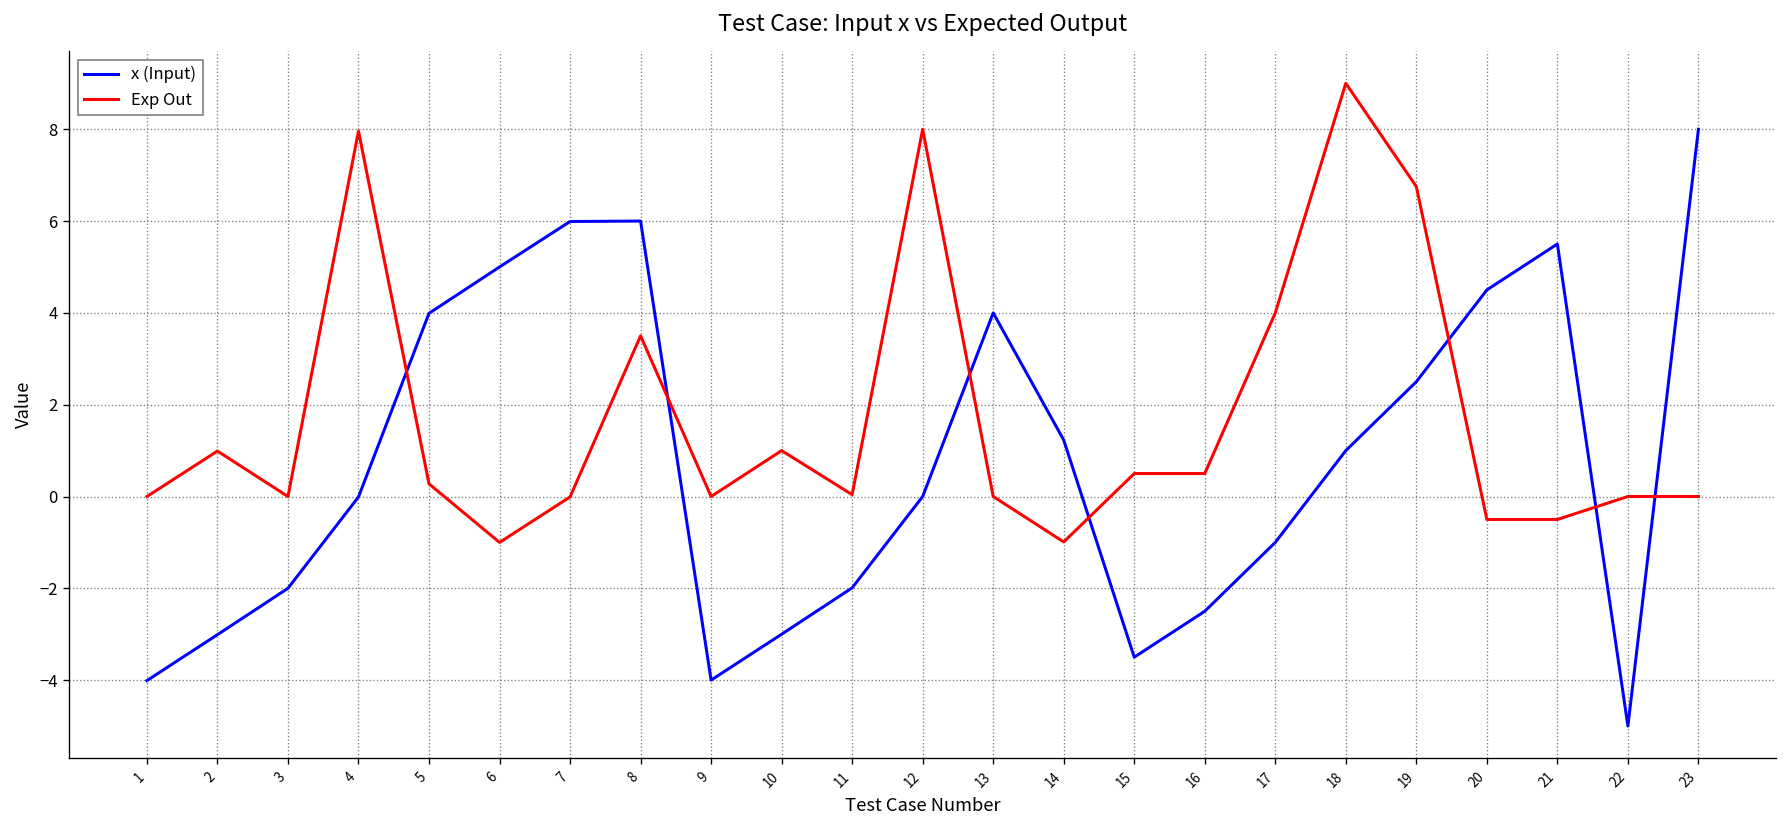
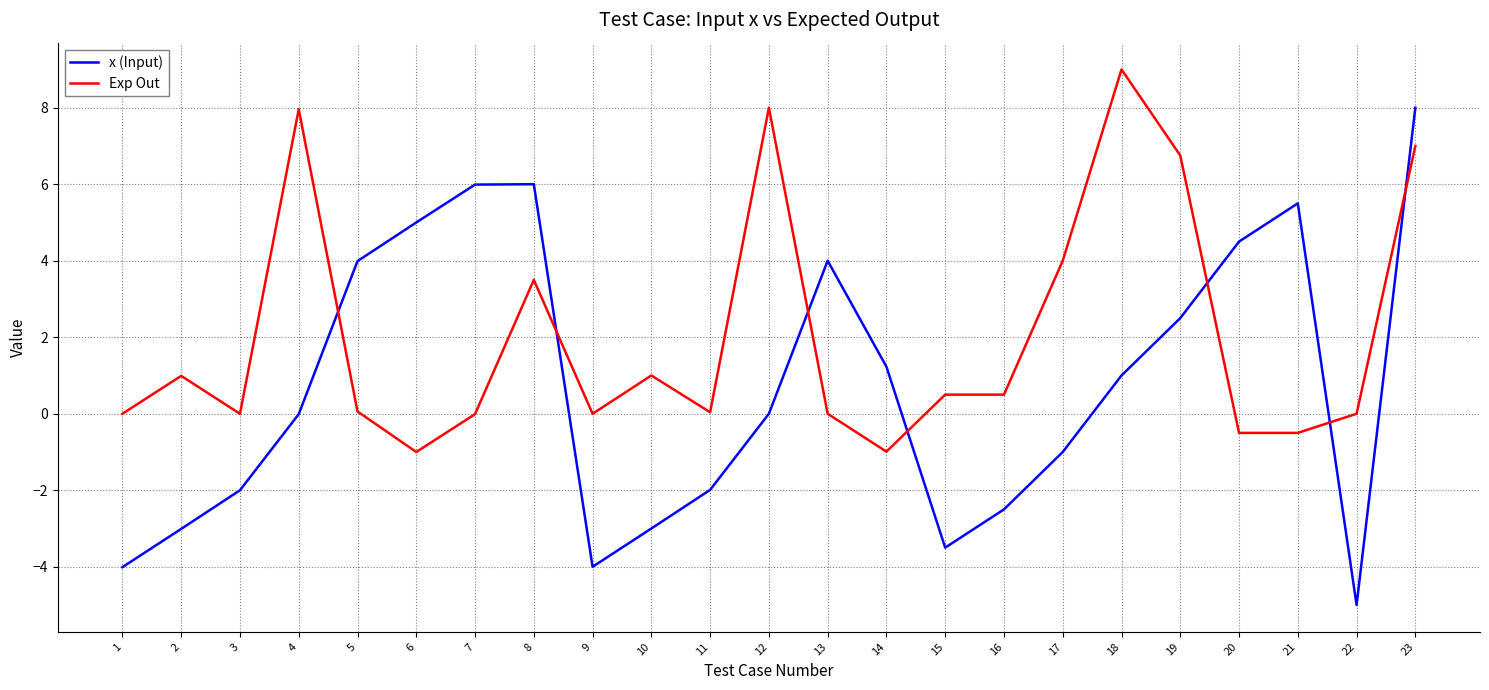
Exp Out, 5: 0.3 -> 0.1
Exp Out, 23: 0 -> 7
